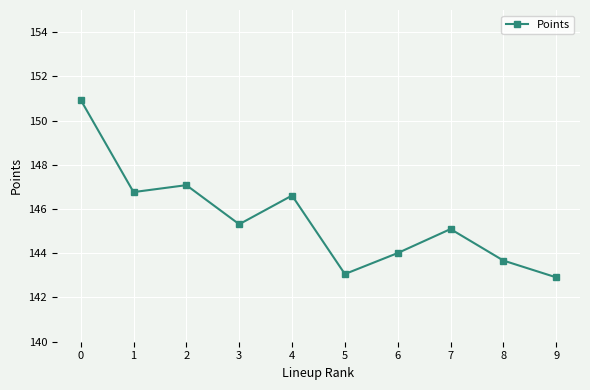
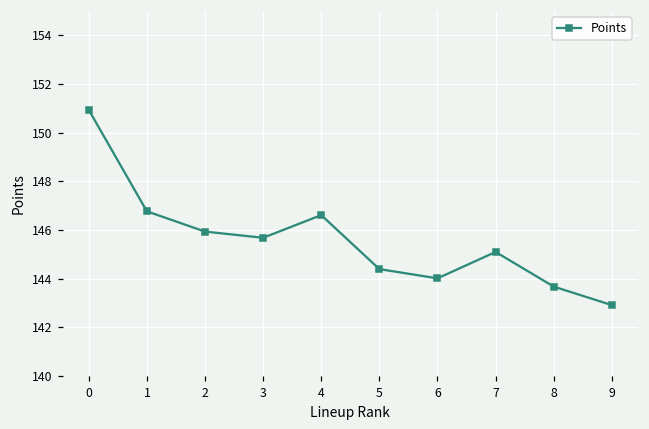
2: 147.1 -> 145.9
3: 145.3 -> 145.7
5: 143.1 -> 144.4
